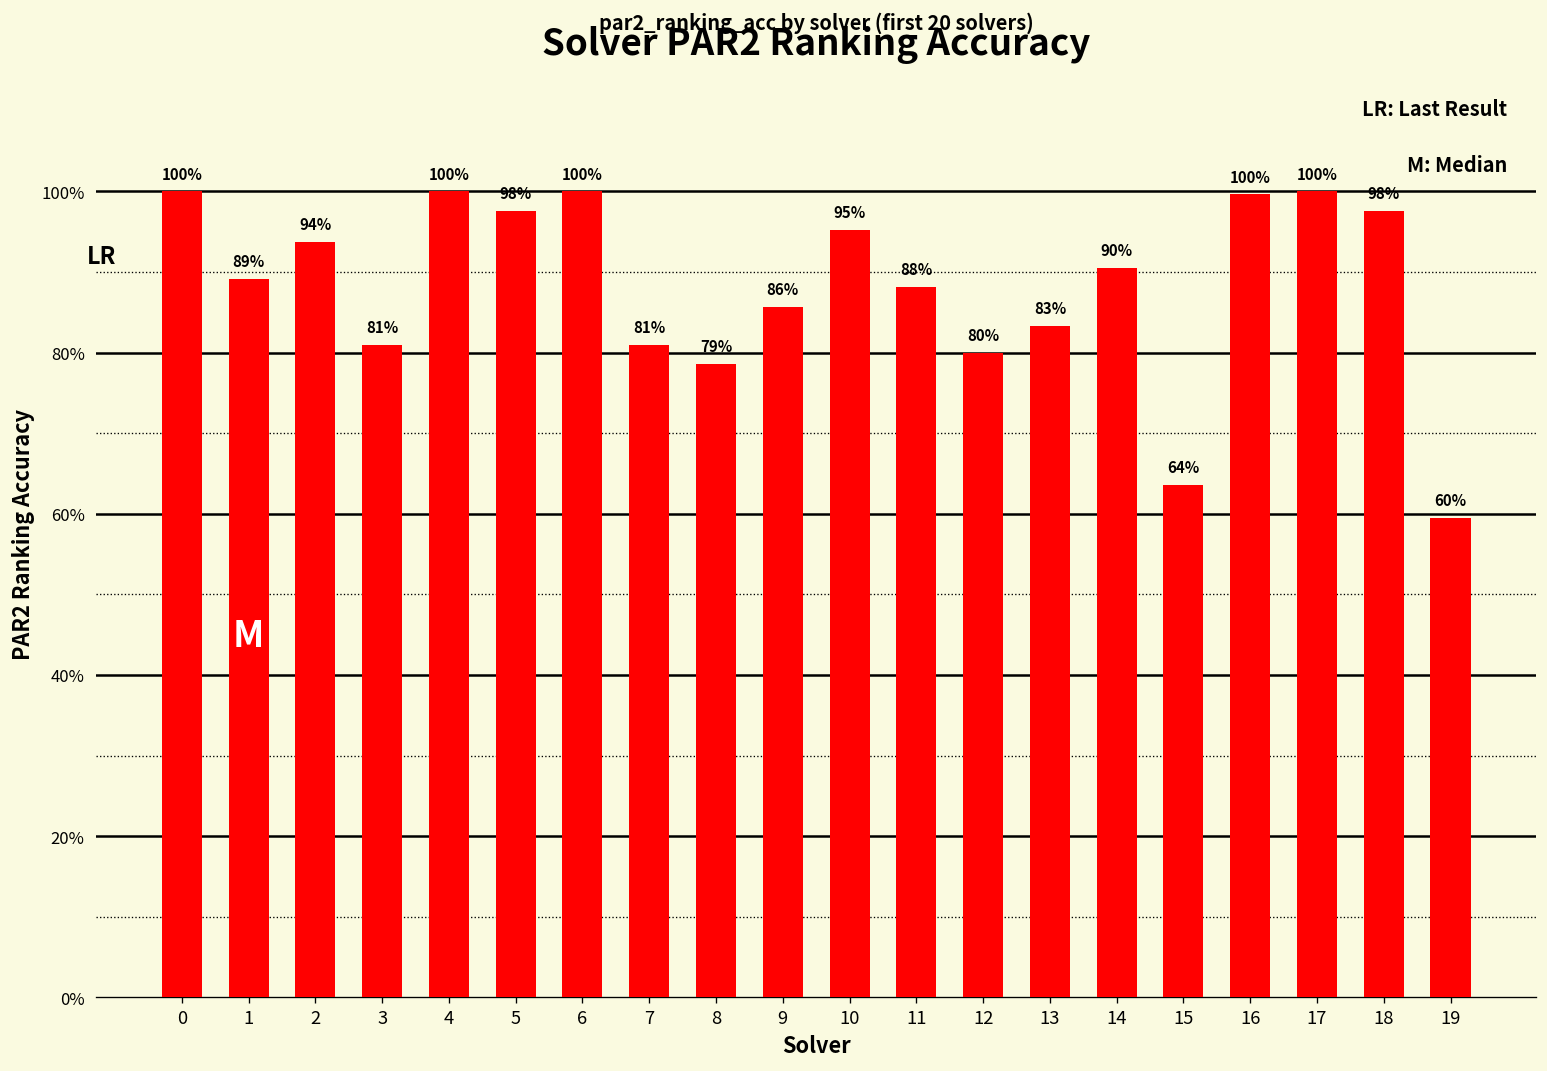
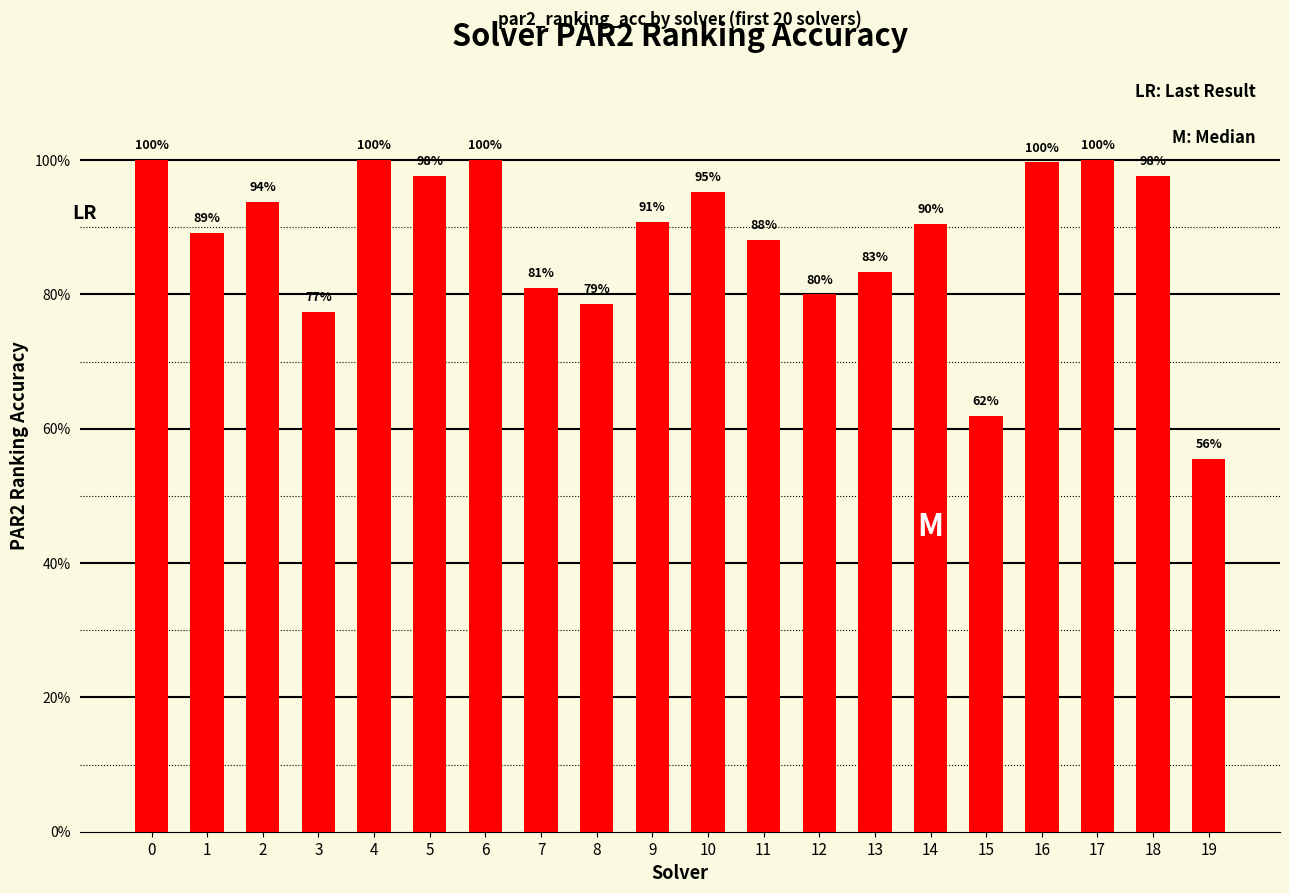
3: 81% -> 77%
9: 86% -> 91%
15: 64% -> 62%
19: 60% -> 56%
